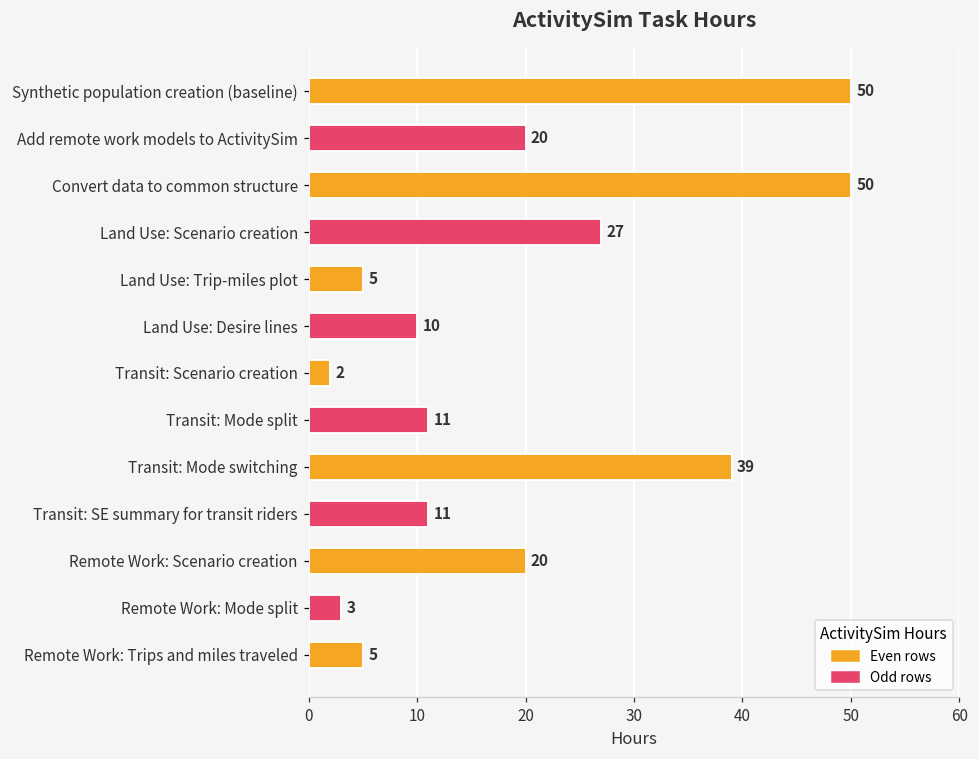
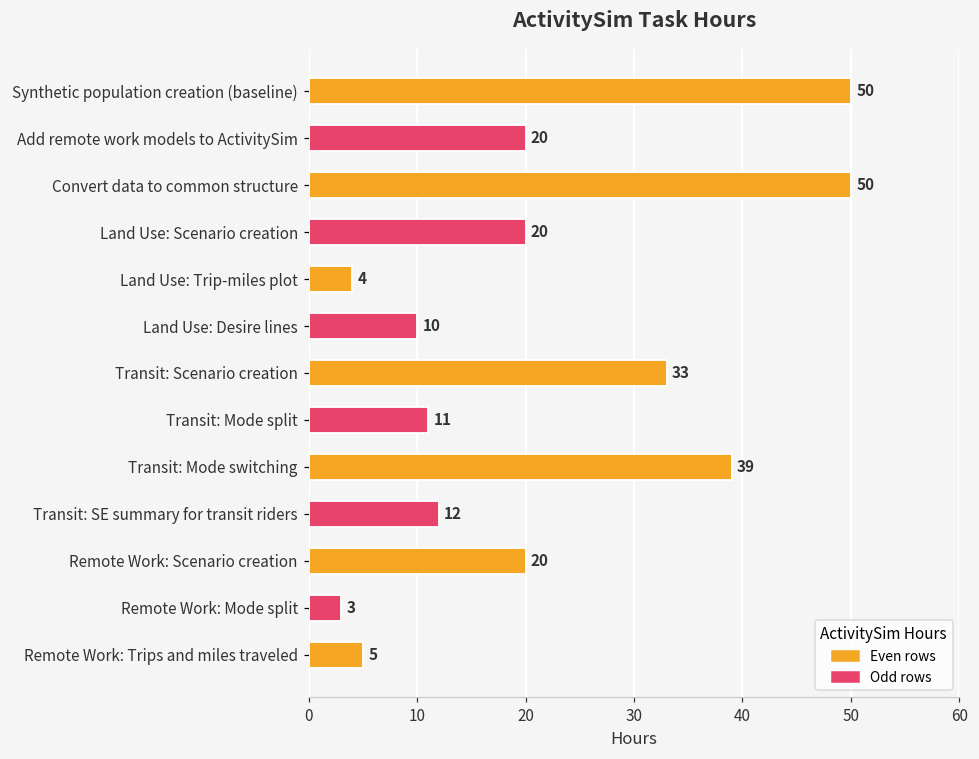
Land Use: Scenario creation: 27 -> 20
Land Use: Trip-miles plot: 5 -> 4
Transit: Scenario creation: 2 -> 33
Transit: SE summary for transit riders: 11 -> 12
